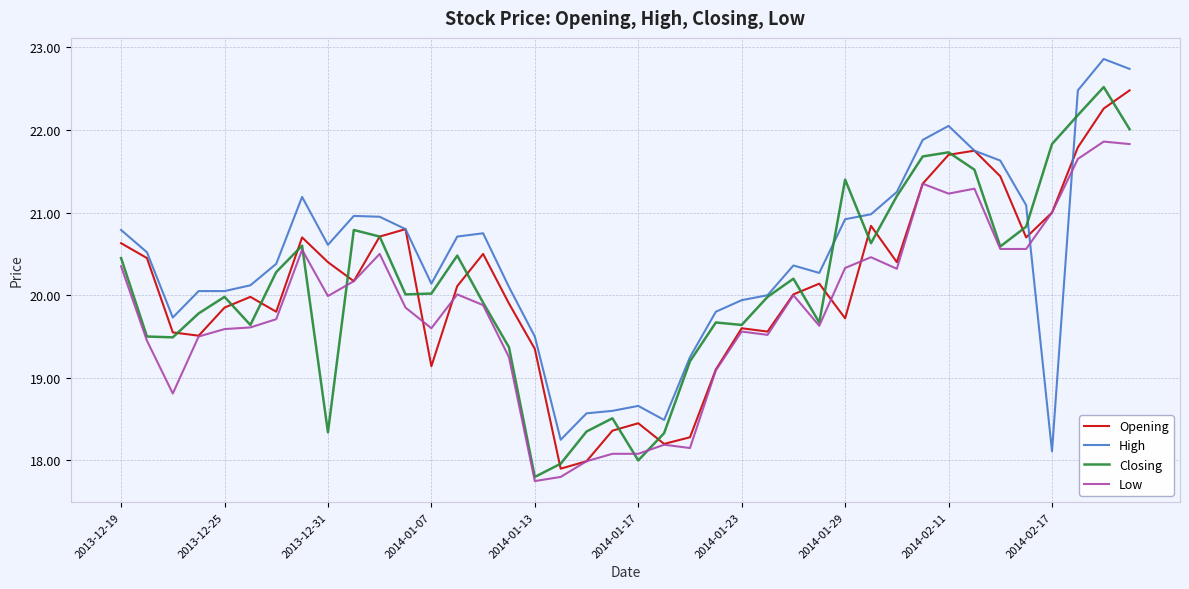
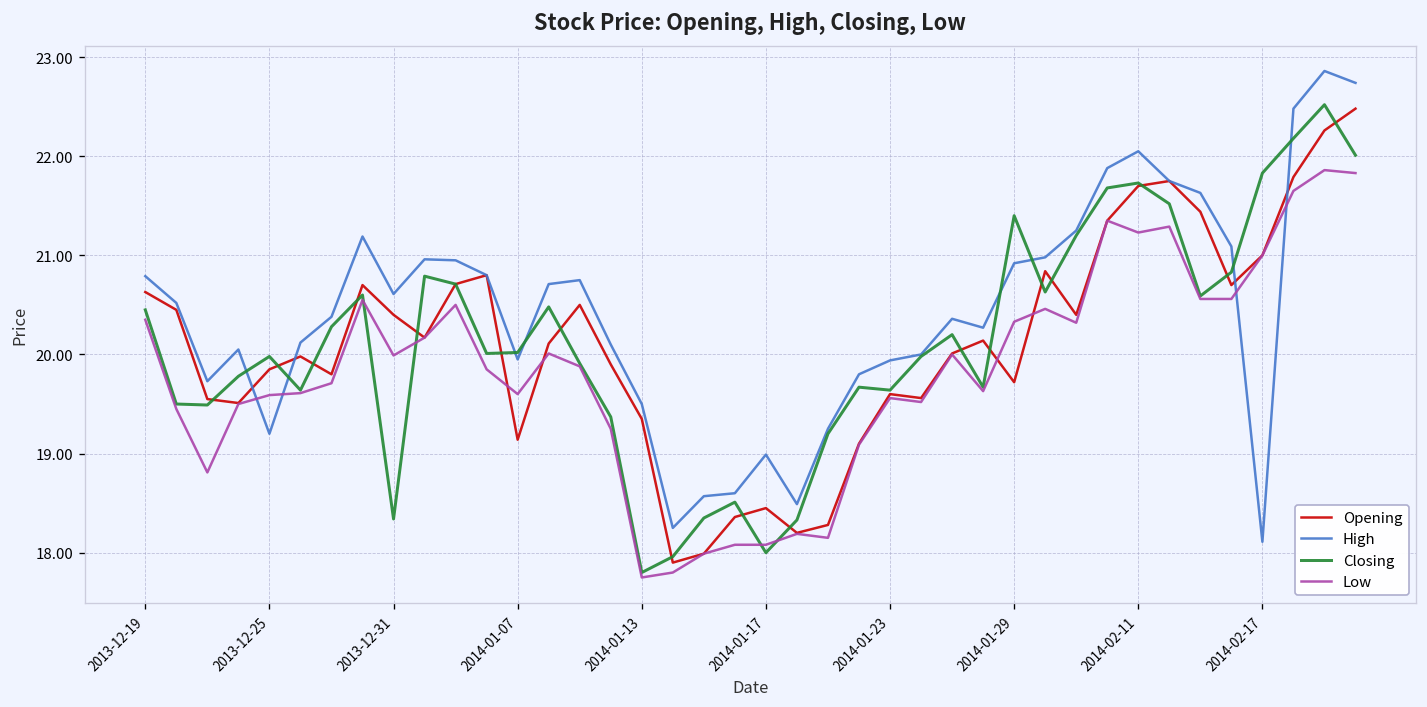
High, 2013-12-25: 20.1 -> 19.2
High, 2014-01-07: 20.1 -> 20.0
High, 2014-01-17: 18.7 -> 19.0
